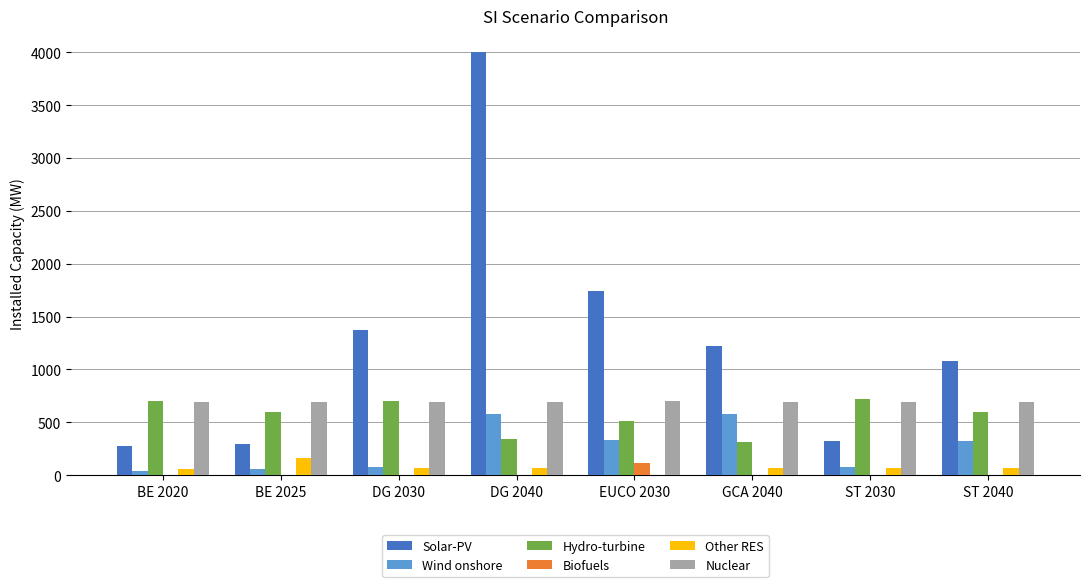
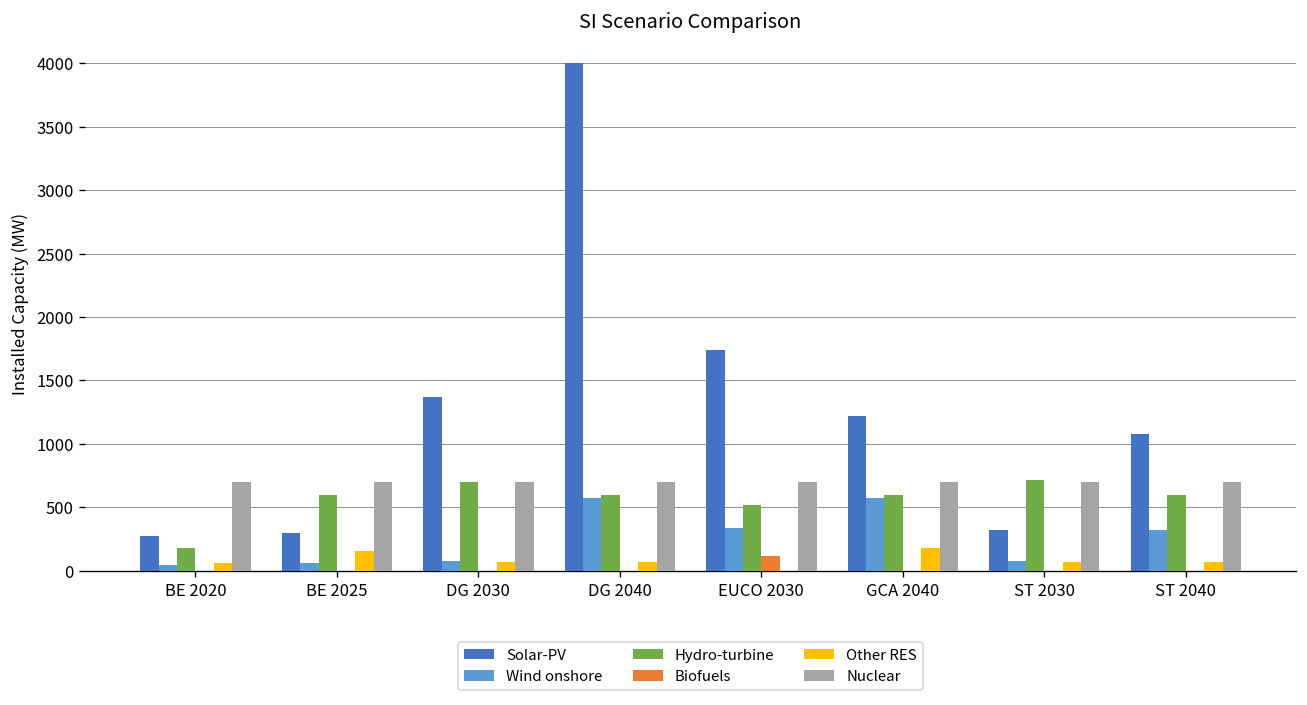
Hydro-turbine, BE 2020: 700 -> 180
Hydro-turbine, DG 2040: 340 -> 600
Hydro-turbine, GCA 2040: 310 -> 600
Other RES, GCA 2040: 70 -> 180
